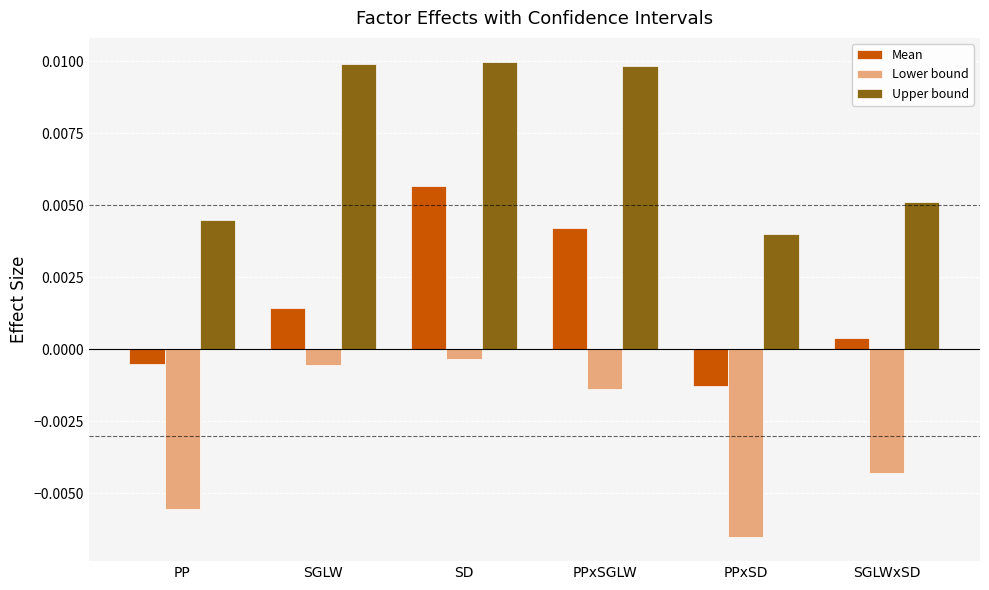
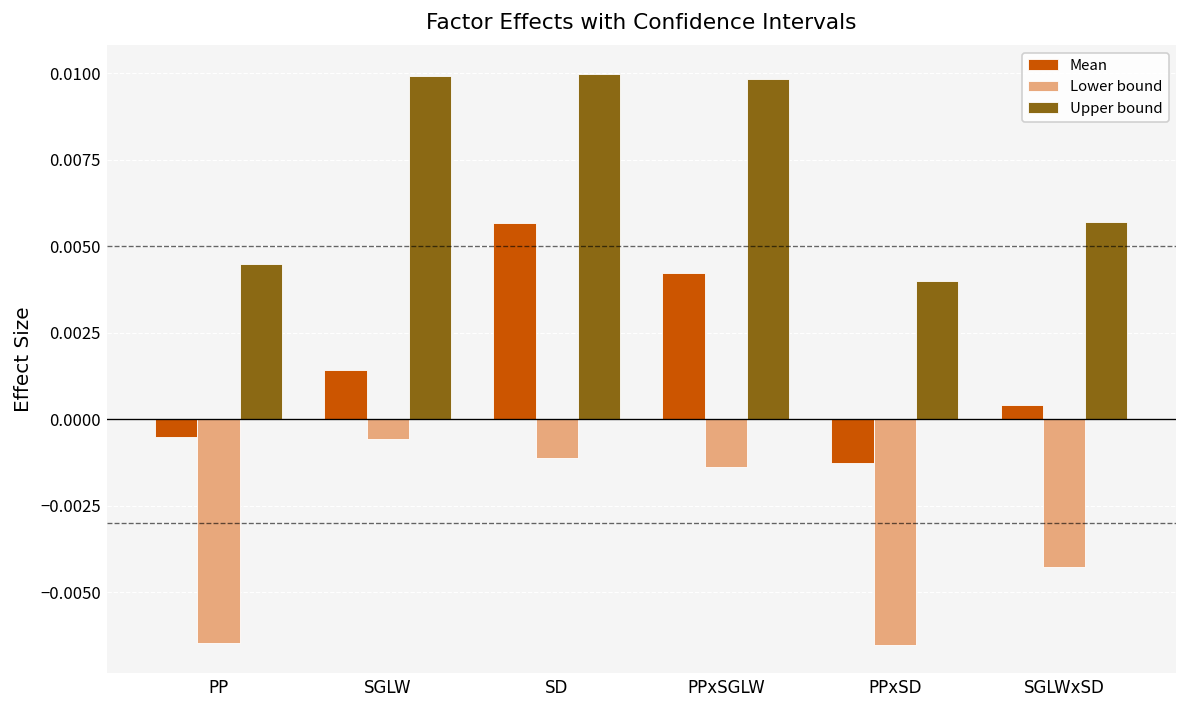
Lower bound, PP: -0.0055 -> -0.0065
Lower bound, SD: -0.0003 -> -0.0011
Upper bound, SGLWxSD: 0.0051 -> 0.0057
